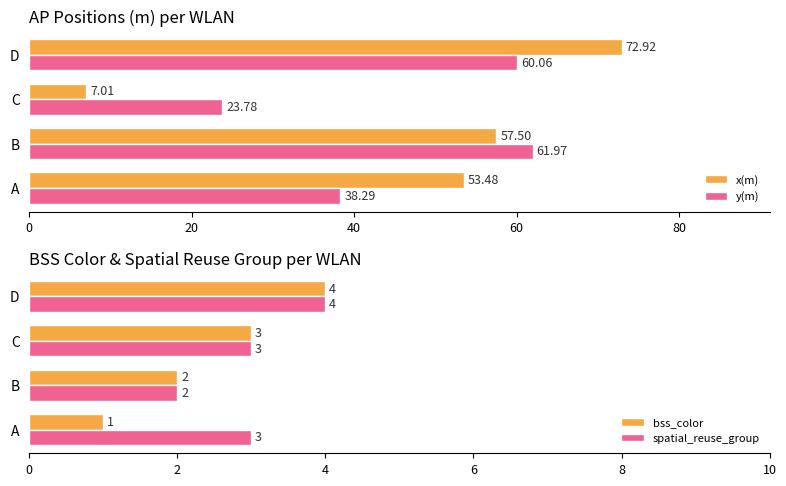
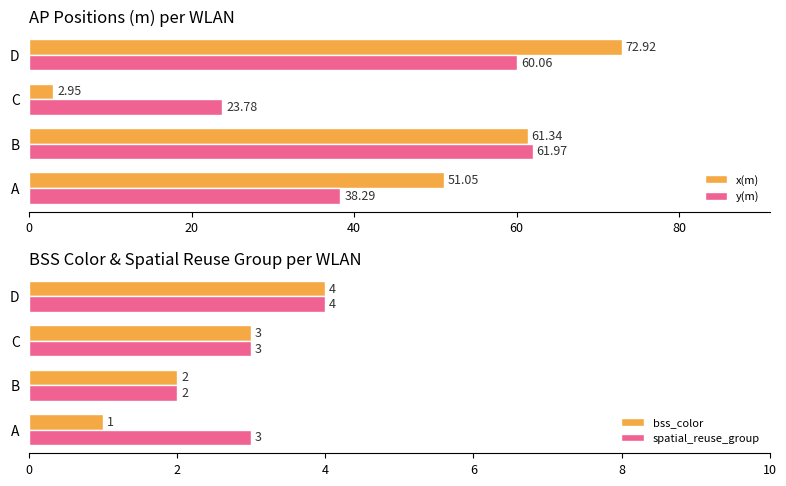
AP Positions (m) per WLAN, x(m), C: 7.01 -> 2.95
AP Positions (m) per WLAN, x(m), B: 57.50 -> 61.34
AP Positions (m) per WLAN, x(m), A: 53.48 -> 51.05
